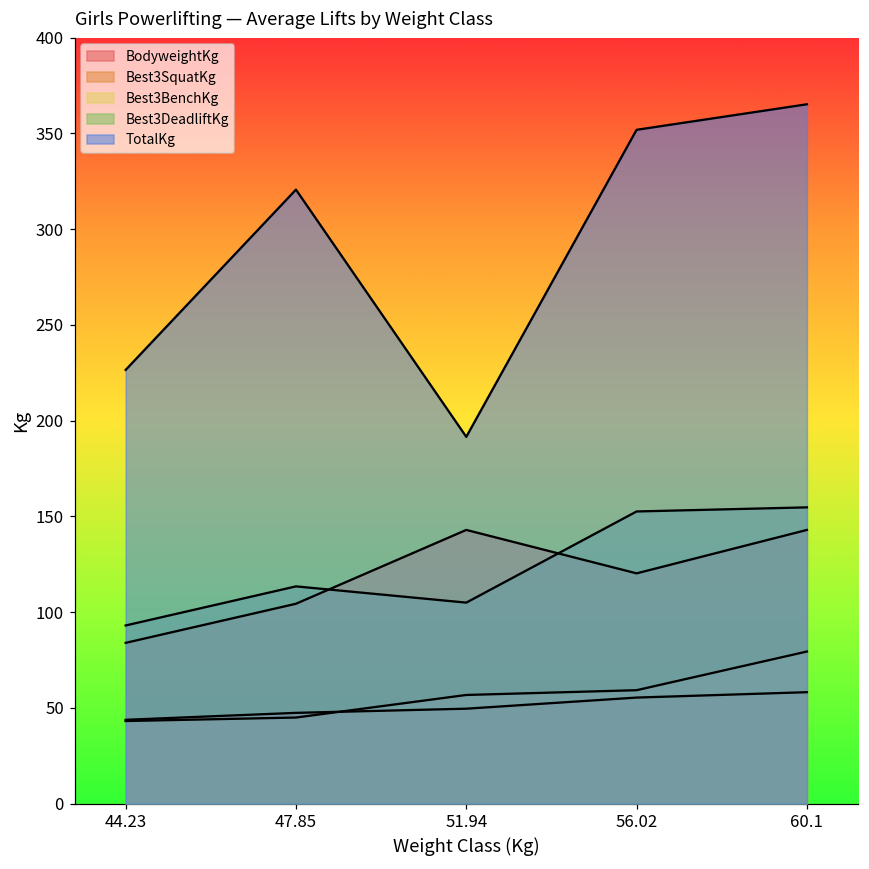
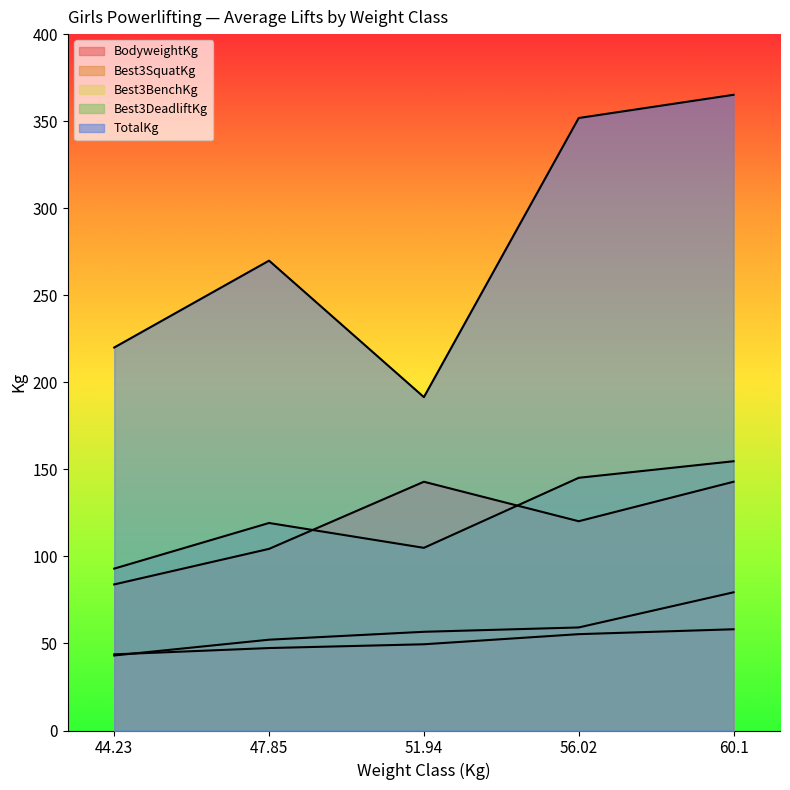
TotalKg, 44.23: 226 -> 220
Best3BenchKg, 47.85: 45 -> 52
Best3DeadliftKg, 47.85: 113 -> 119
TotalKg, 47.85: 321 -> 270
Best3DeadliftKg, 56.02: 153 -> 145
